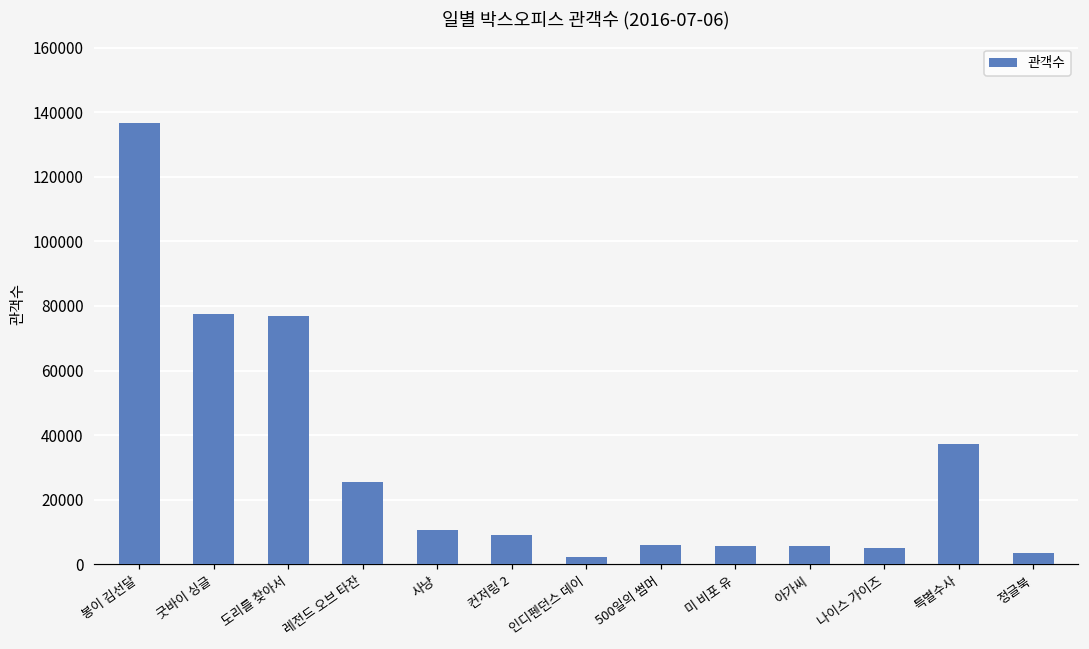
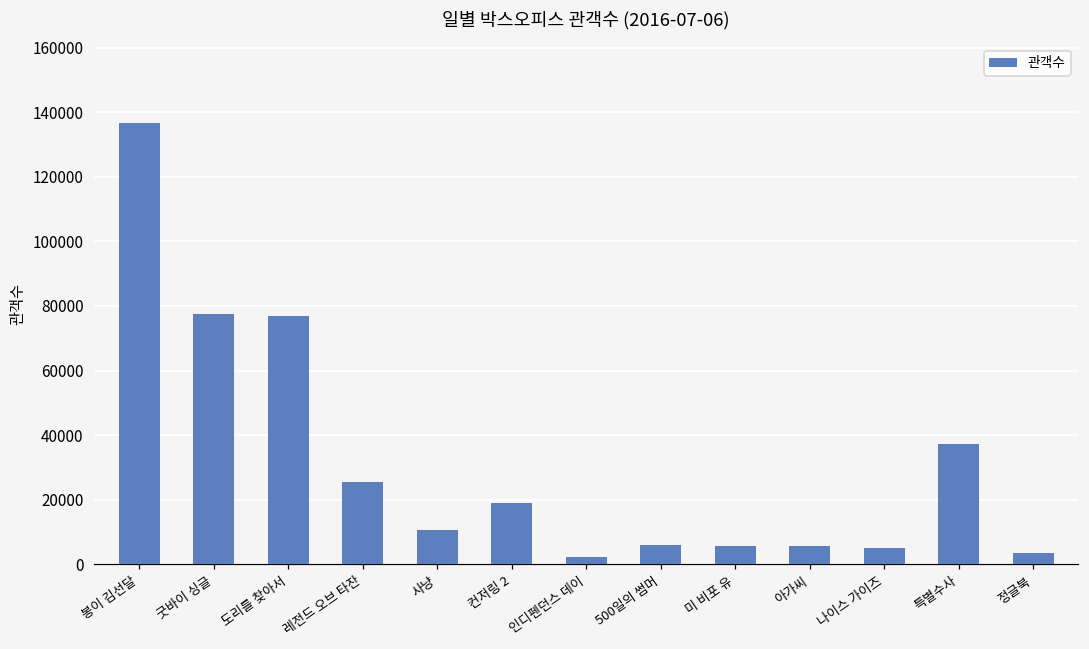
컨저링 2: 9000 -> 19000
